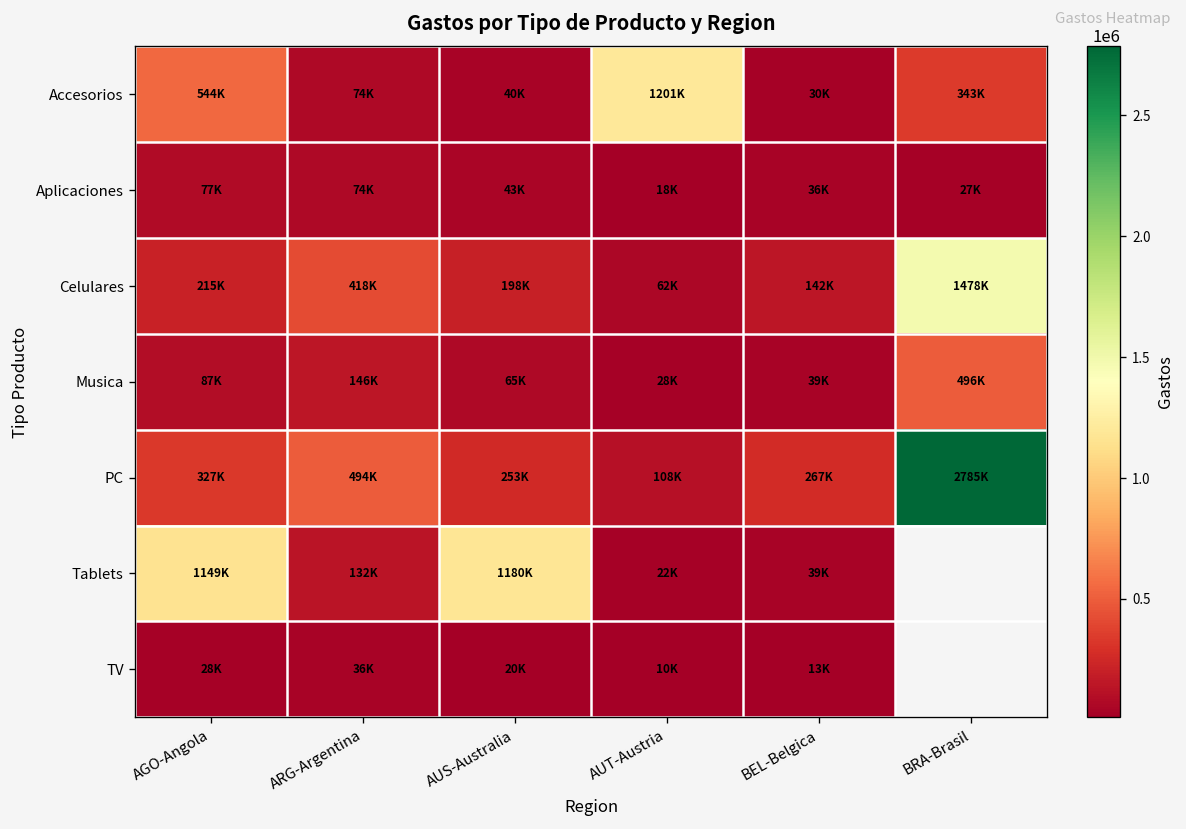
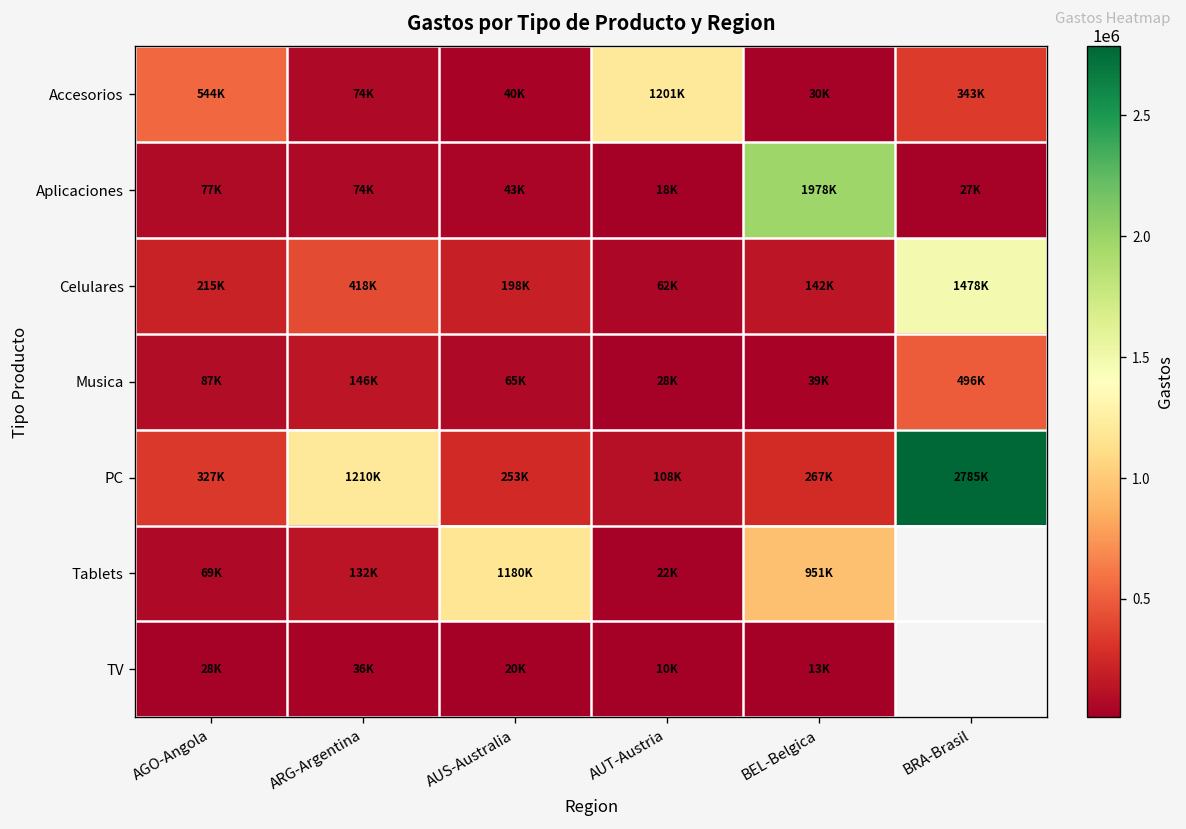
Aplicaciones, BEL-Belgica: 36K -> 1978K
PC, ARG-Argentina: 494K -> 1210K
Tablets, AGO-Angola: 1149K -> 69K
Tablets, BEL-Belgica: 39K -> 951K
